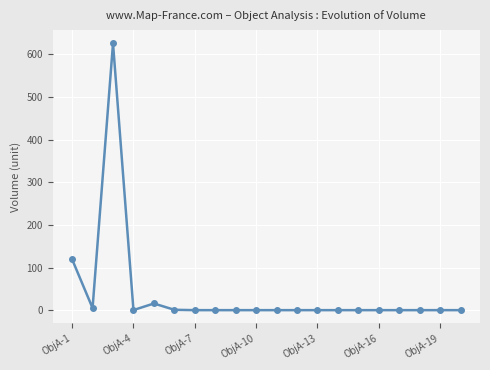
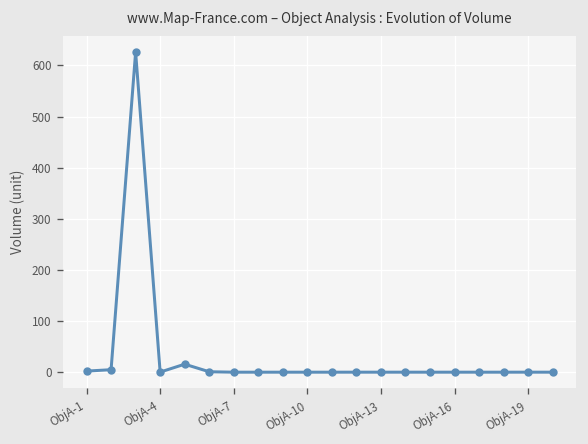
ObjA-1: 120 -> 0
